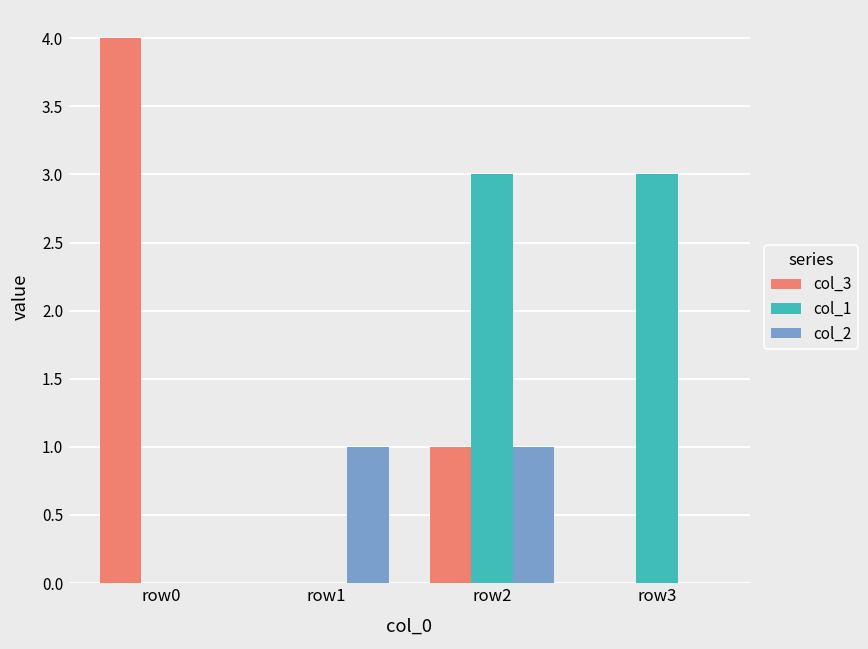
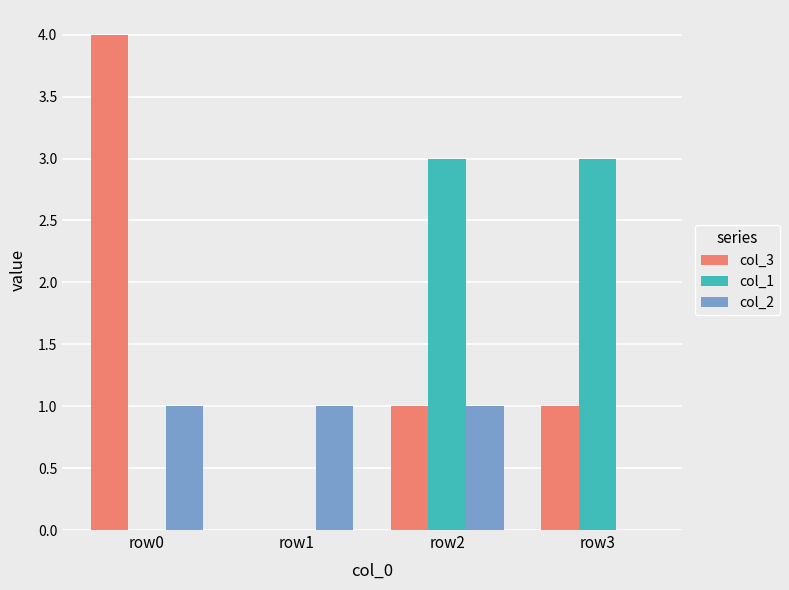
col_2, row0: 0 -> 1
col_3, row3: 0 -> 1
